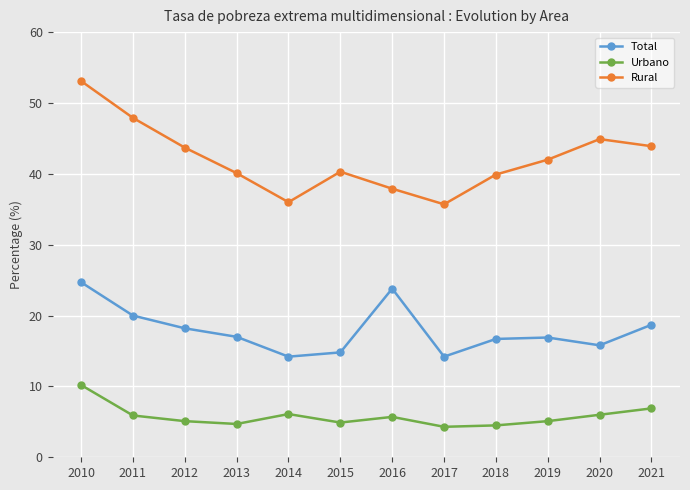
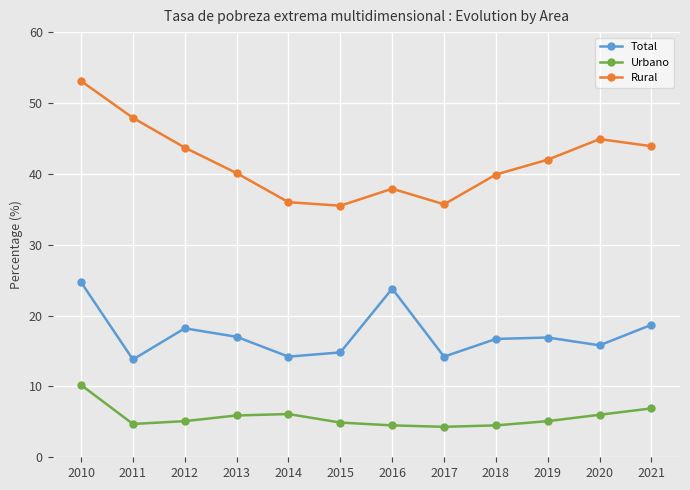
Total, 2011: 20 -> 14
Urbano, 2011: 6 -> 5
Urbano, 2013: 5 -> 6
Rural, 2015: 40 -> 36
Urbano, 2016: 6 -> 5
